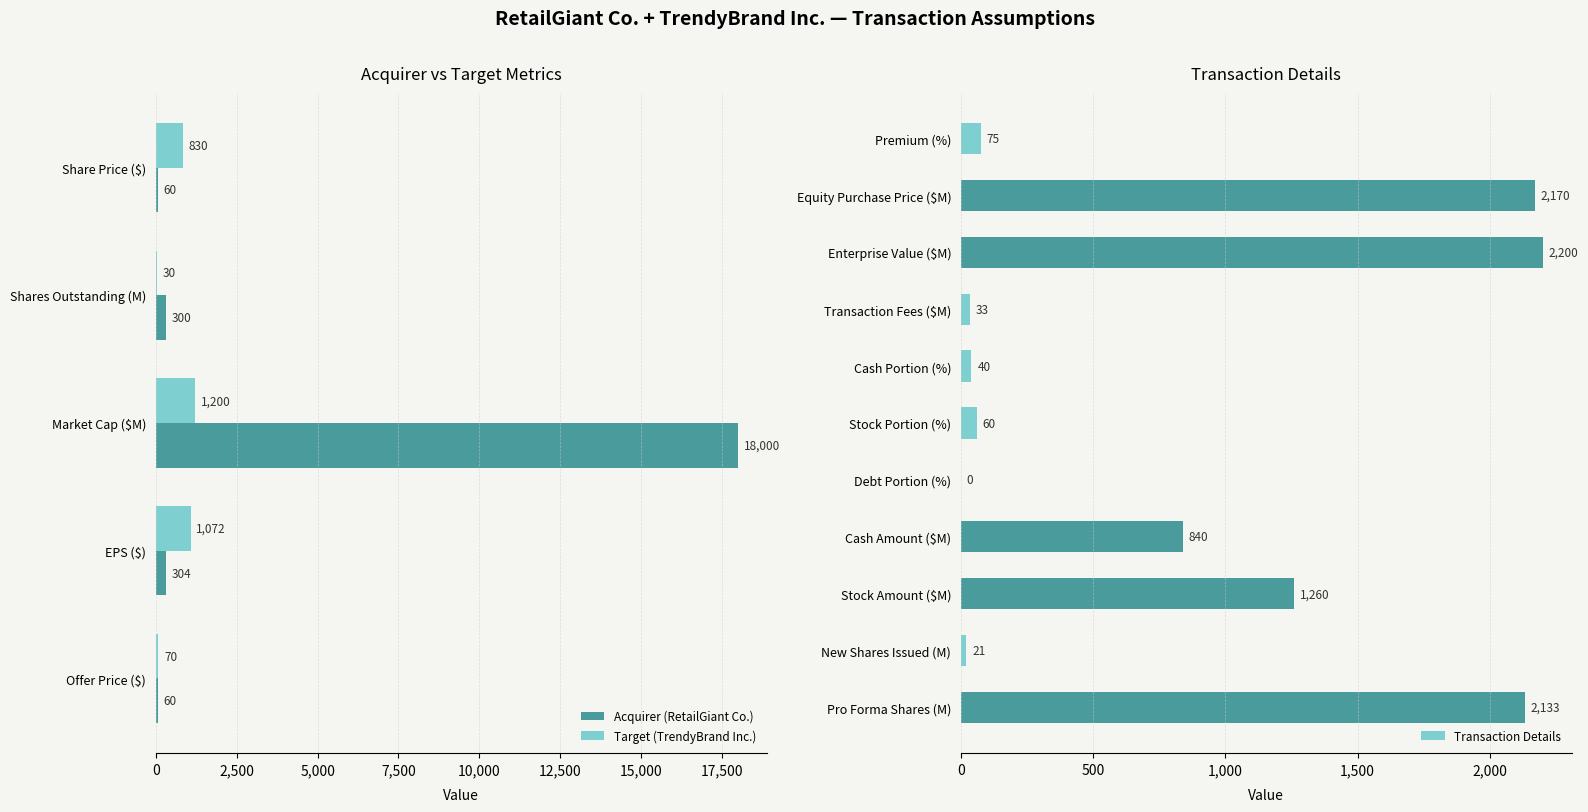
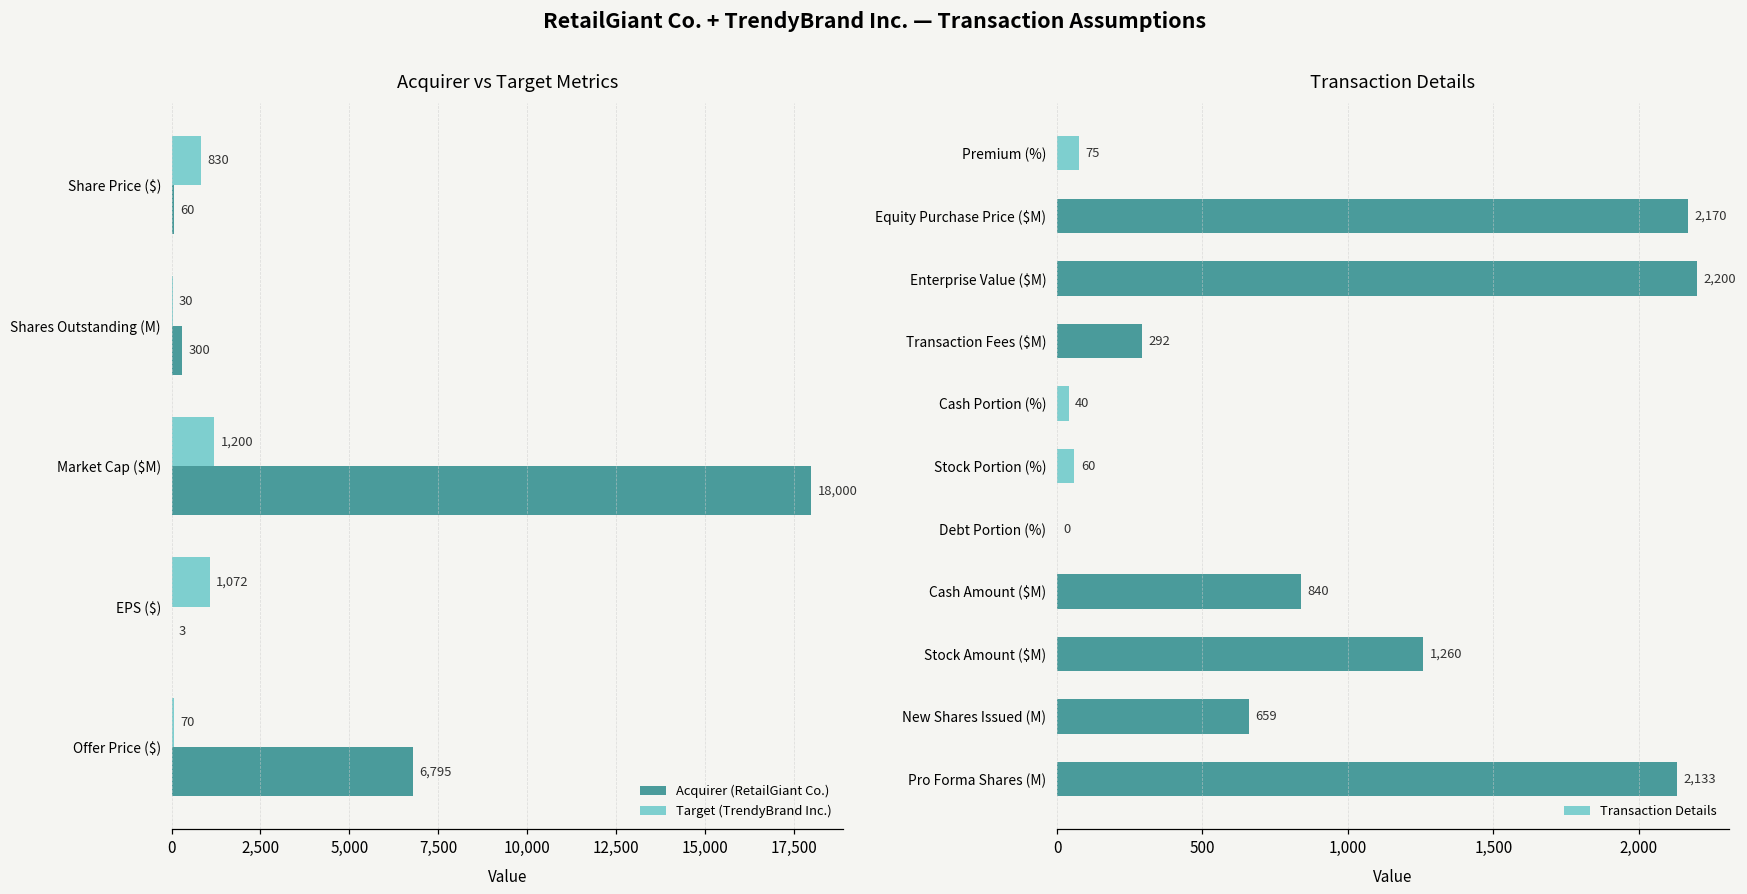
Acquirer vs Target Metrics, Acquirer (RetailGiant Co.), EPS ($): 304 -> 3
Acquirer vs Target Metrics, Acquirer (RetailGiant Co.), Offer Price ($): 60 -> 6,795
Transaction Details, Transaction Fees ($M): 33 -> 292
Transaction Details, New Shares Issued (M): 21 -> 659
